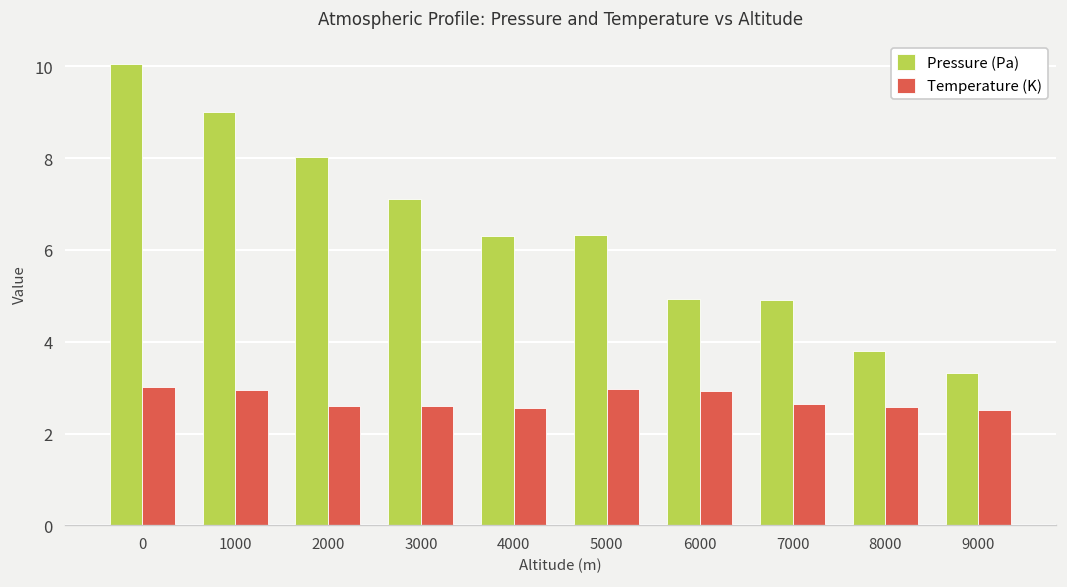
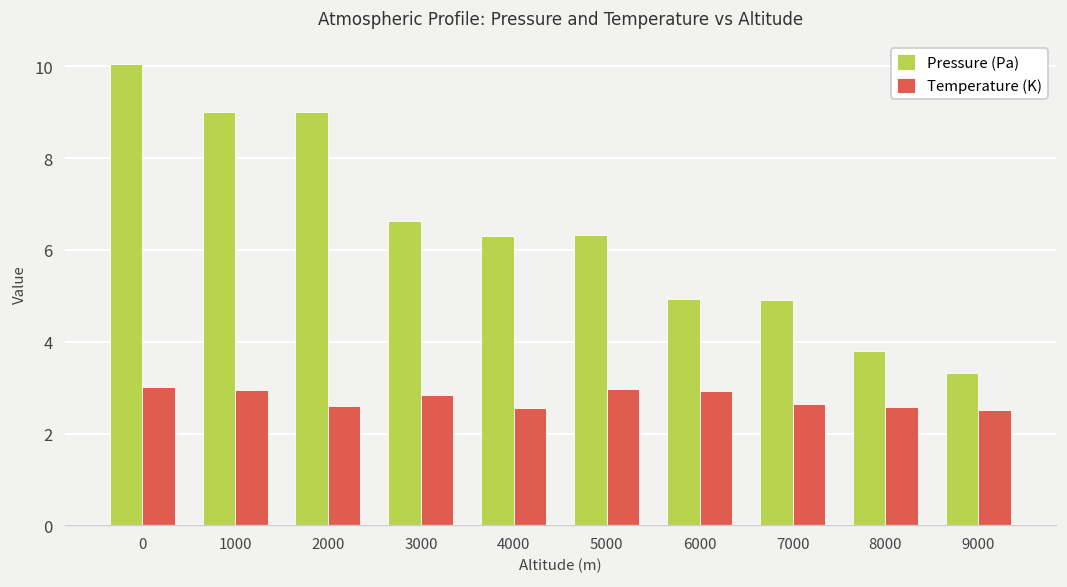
Pressure (Pa), 2000: 8.0 -> 9.0
Pressure (Pa), 3000: 7.1 -> 6.6
Temperature (K), 3000: 2.6 -> 2.8
